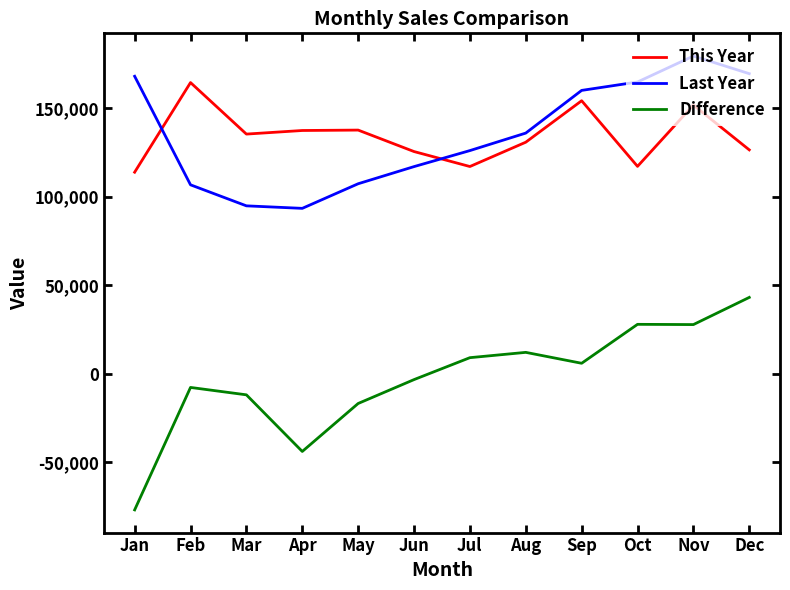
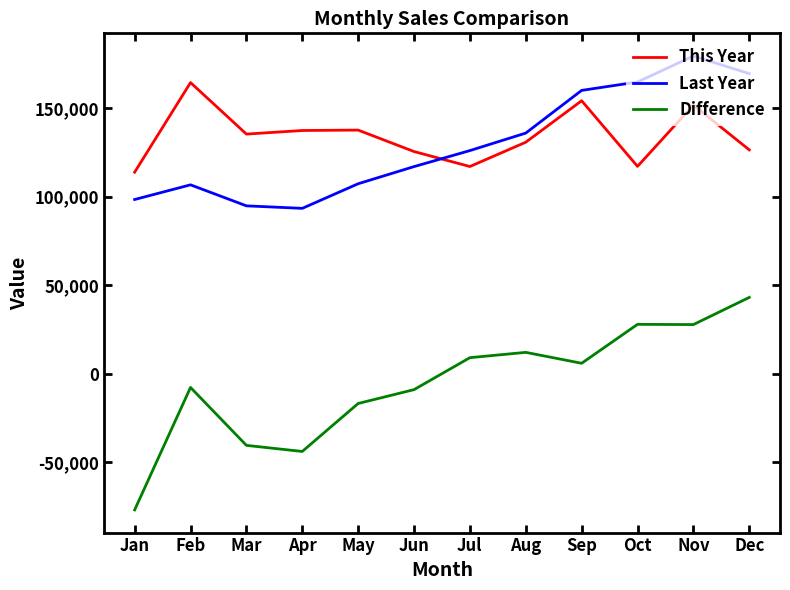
Last Year, Jan: 168,000 -> 98,000
Difference, Mar: -12,000 -> -41,000
Difference, Jun: -3,000 -> -9,000
